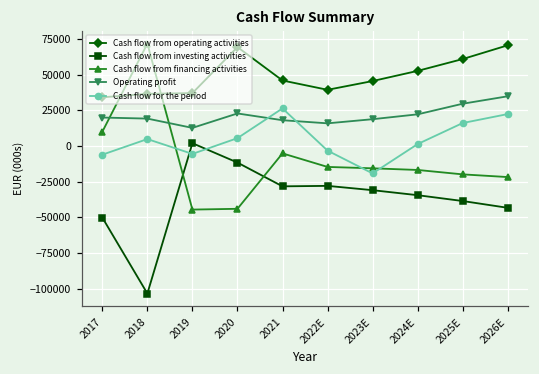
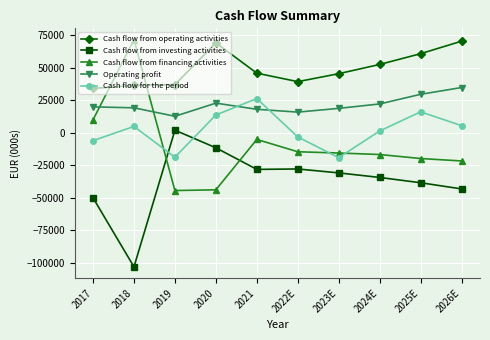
Cash flow for the period, 2019: -6000 -> -19000
Cash flow for the period, 2020: 5000 -> 14000
Cash flow for the period, 2026E: 22000 -> 5000
